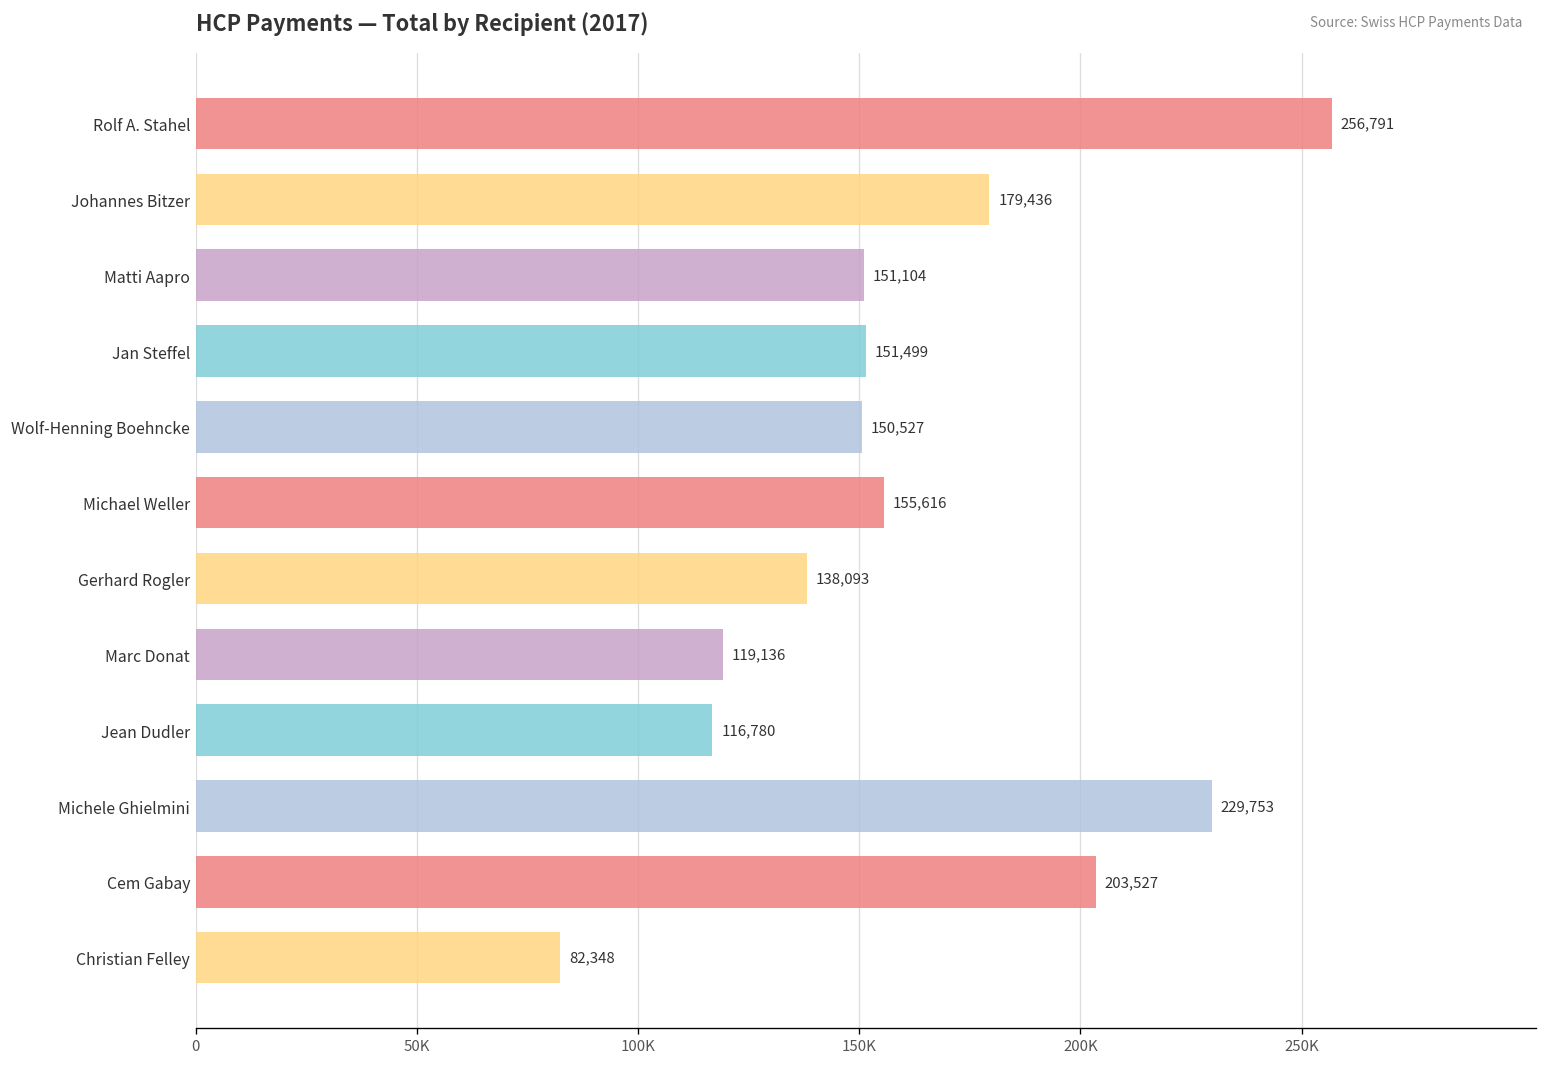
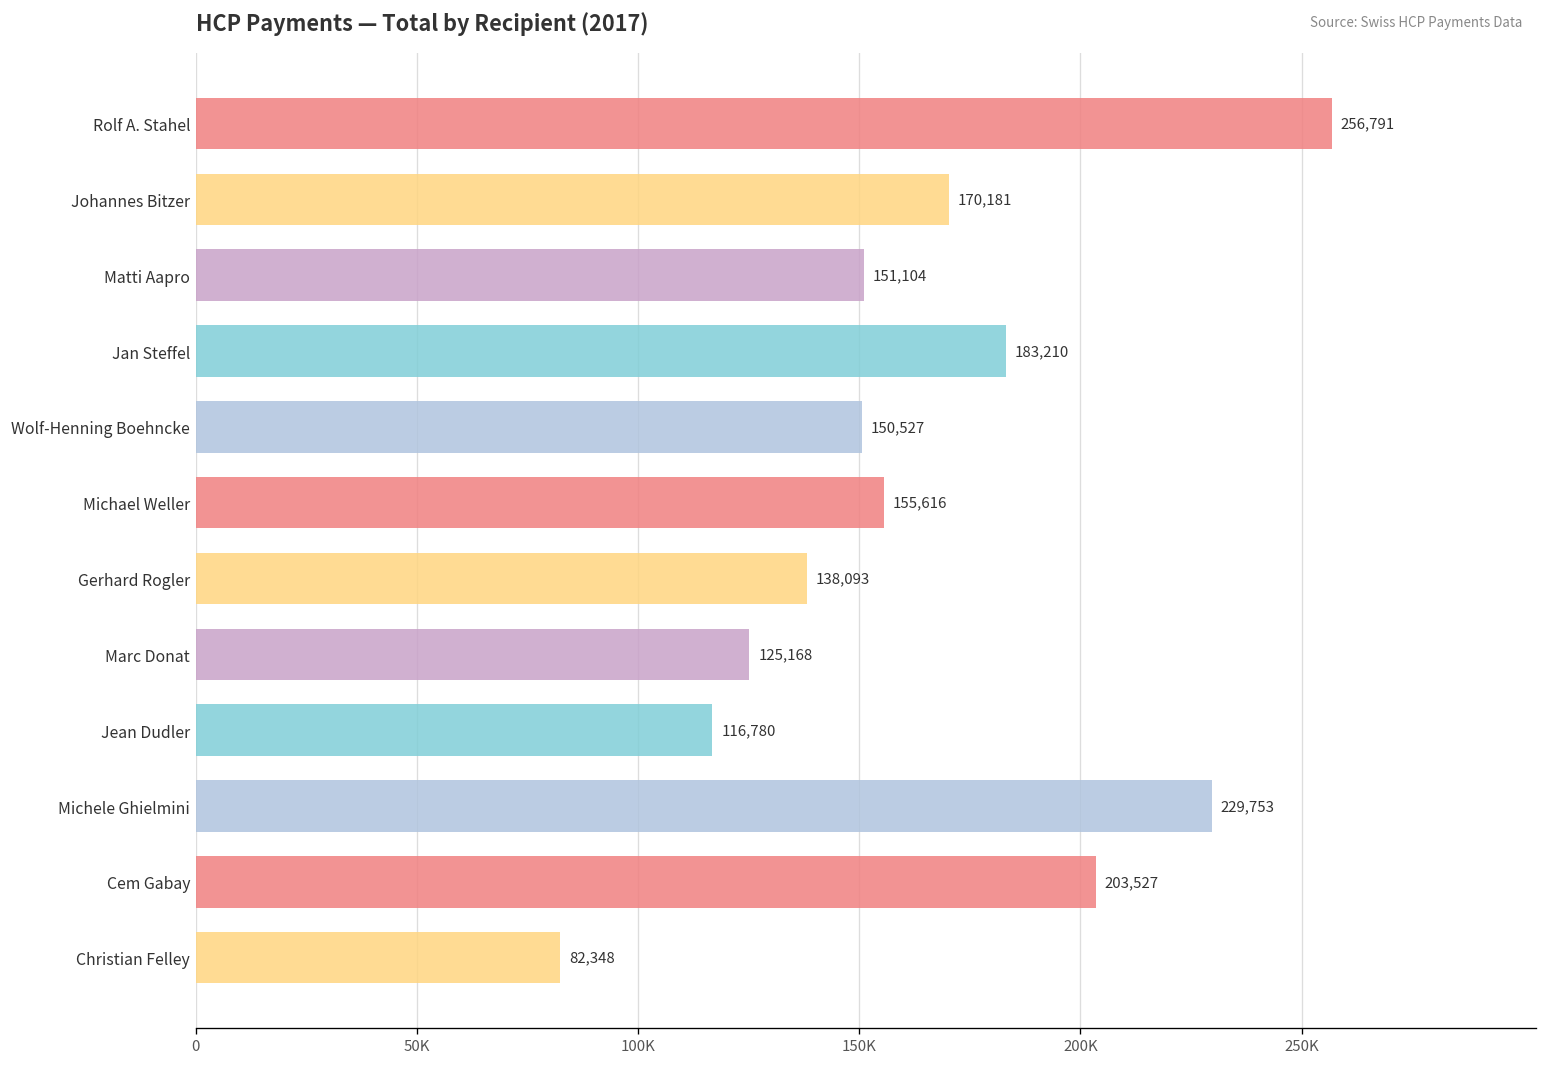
Johannes Bitzer: 179,436 -> 170,181
Jan Steffel: 151,499 -> 183,210
Marc Donat: 119,136 -> 125,168
